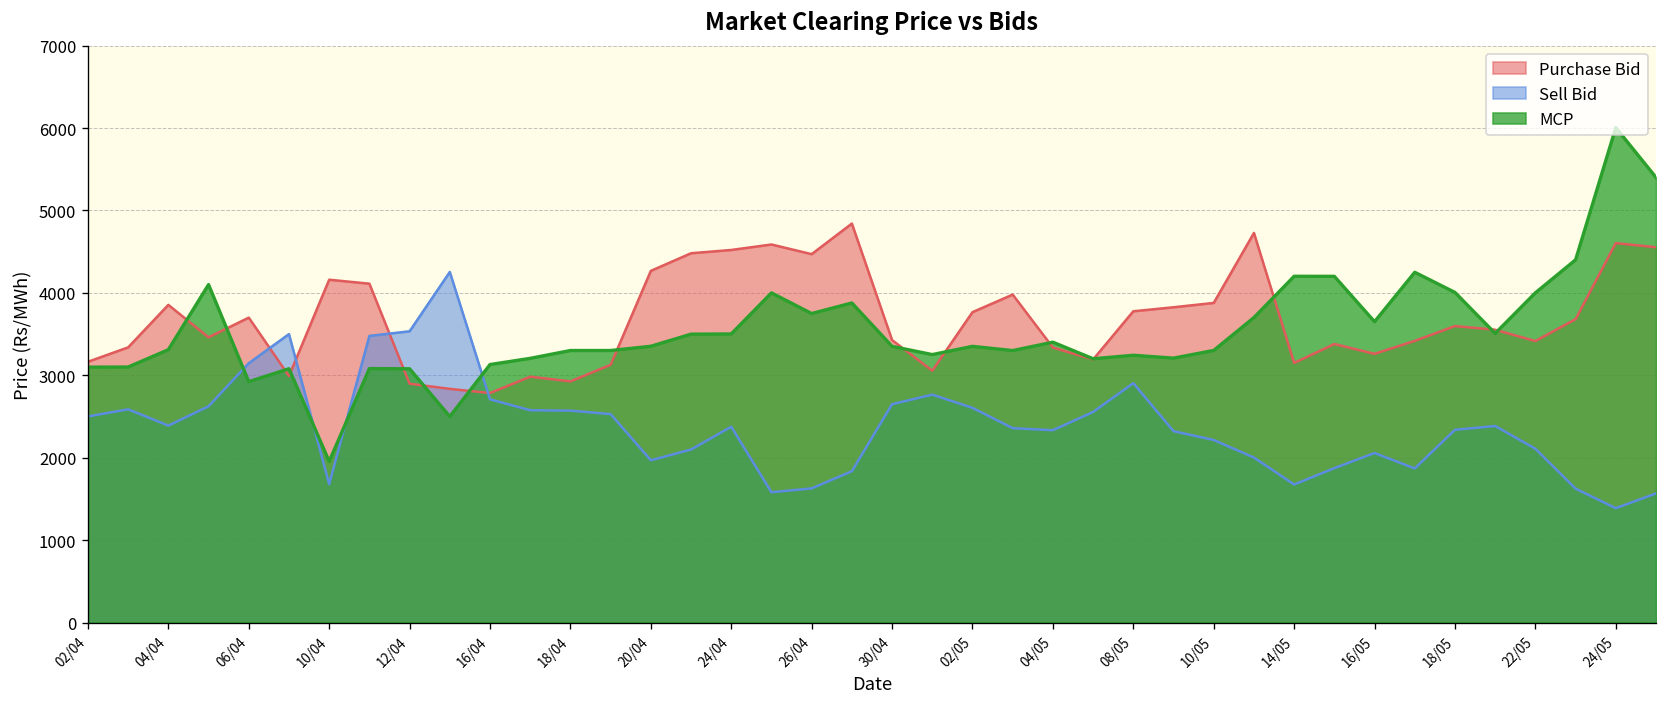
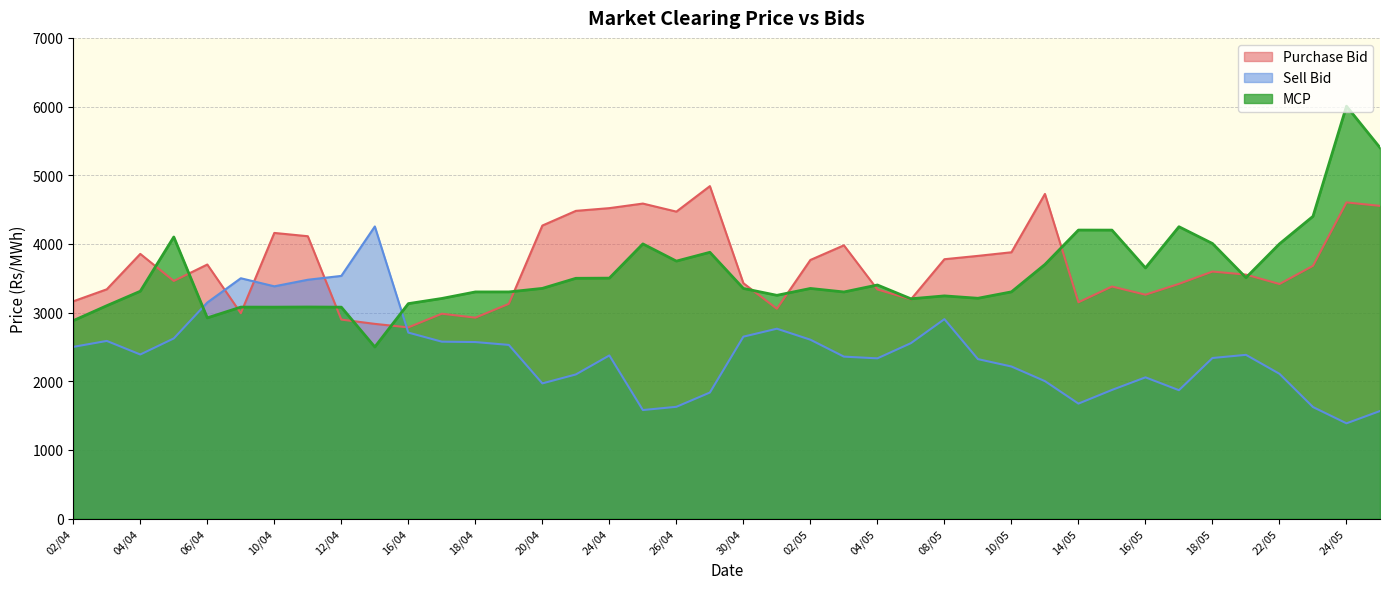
MCP, 02/04: 3100 -> 2900
Sell Bid, 10/04: 1700 -> 3400
MCP, 10/04: 2000 -> 3100
